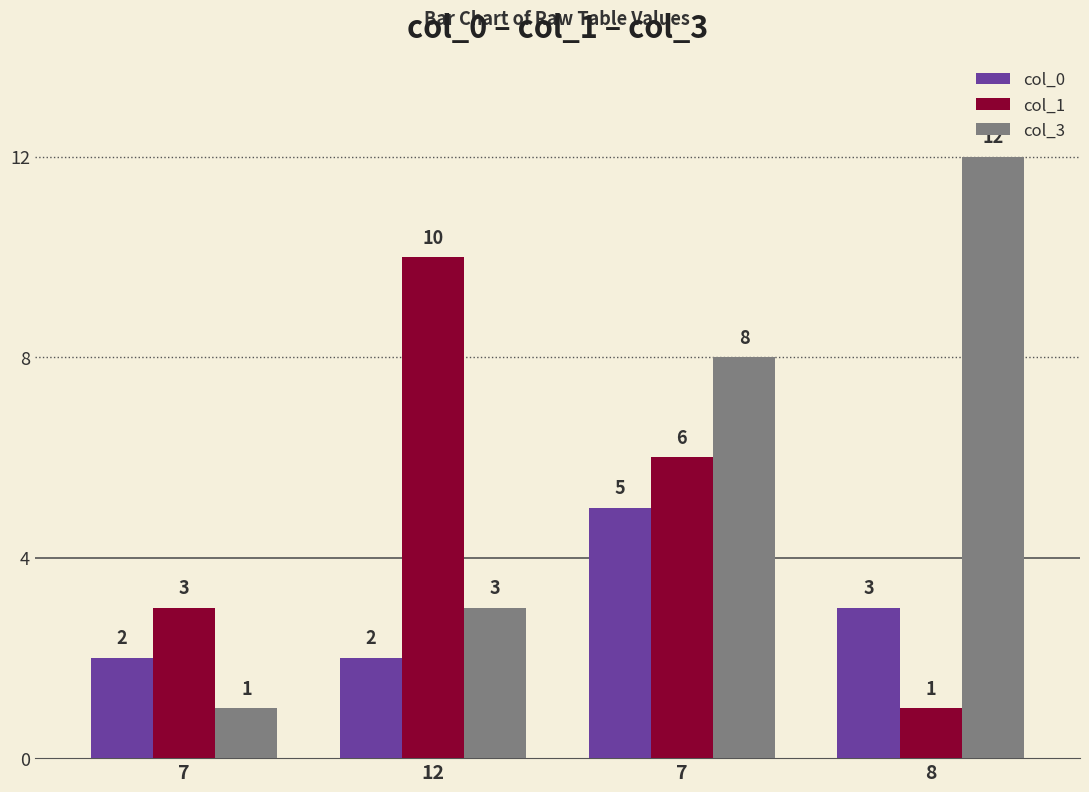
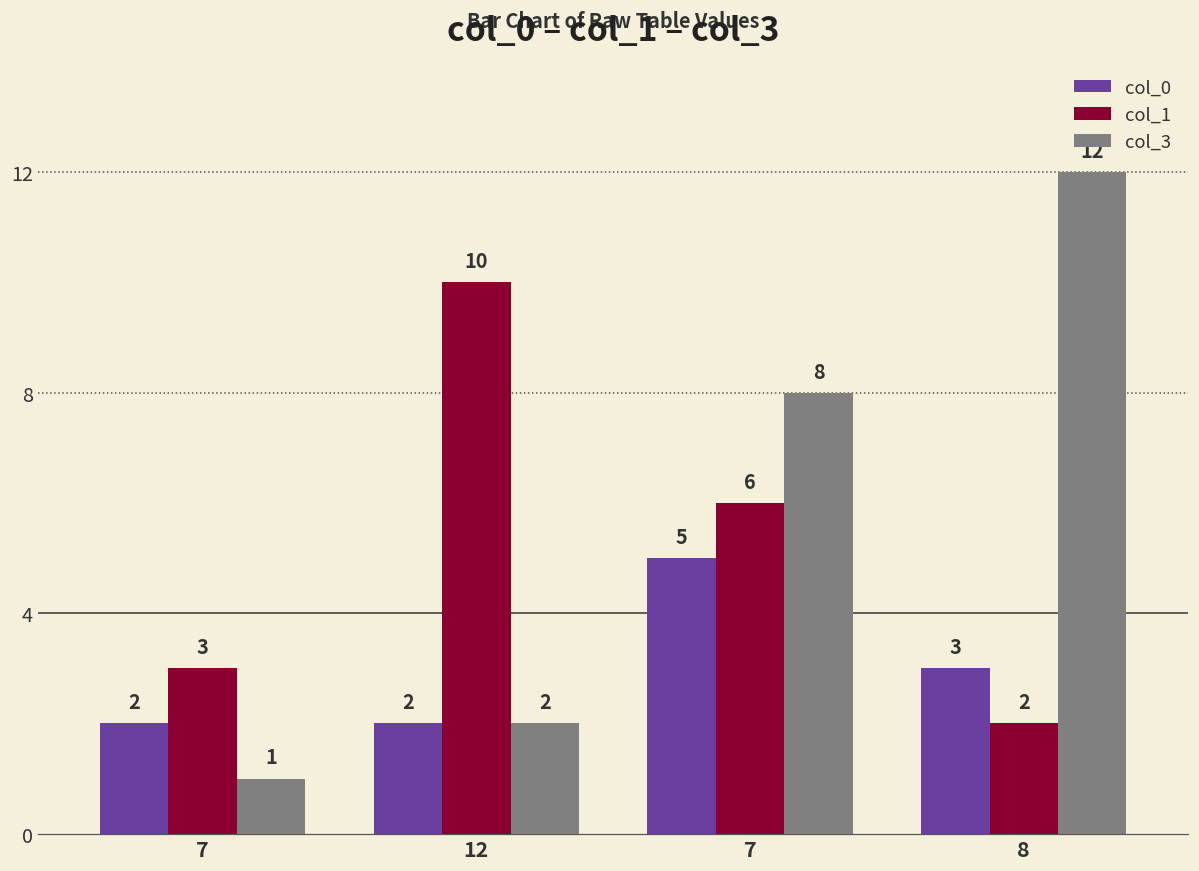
col_3, 12: 3 -> 2
col_1, 8: 1 -> 2
